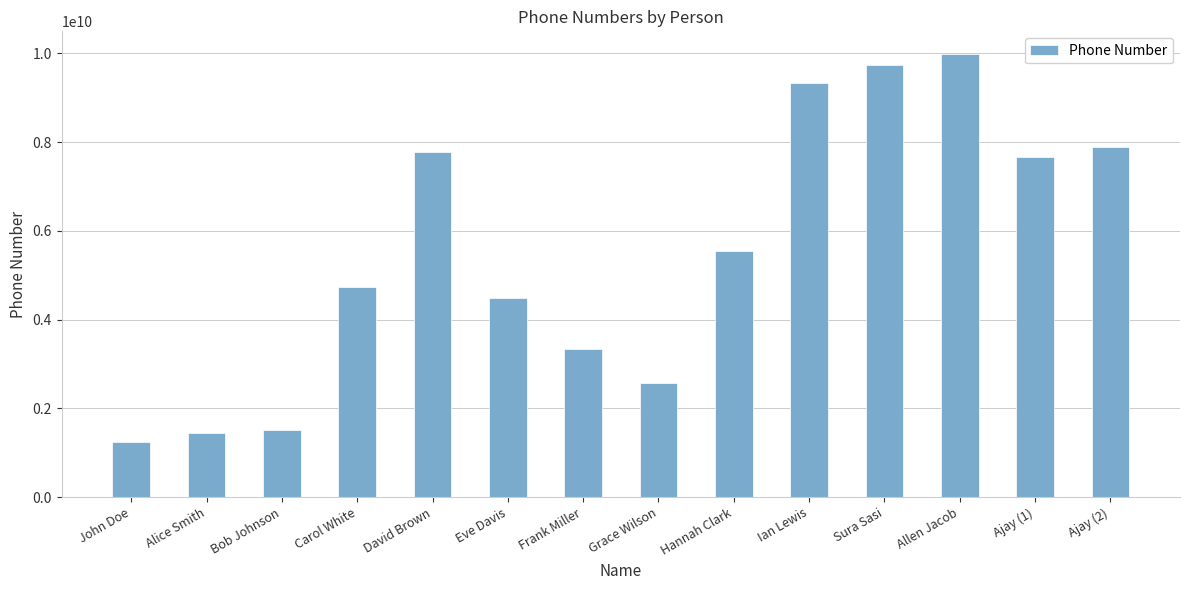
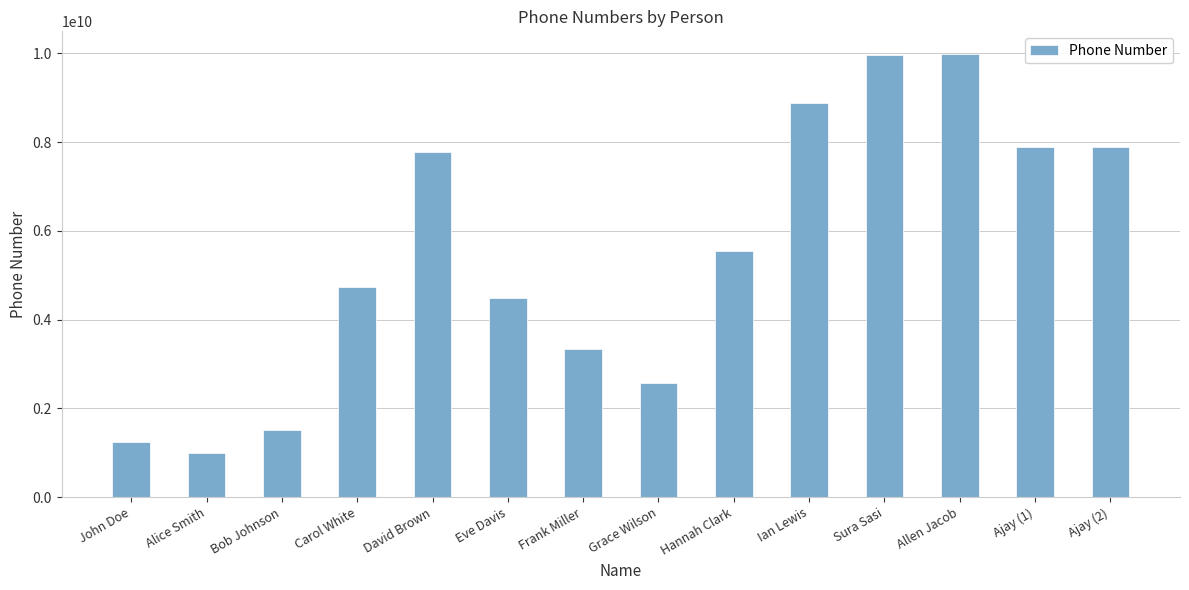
Alice Smith: 1500000000 -> 1000000000
Ian Lewis: 9300000000 -> 8900000000
Sura Sasi: 9700000000 -> 10000000000
Ajay (1): 7700000000 -> 7900000000
